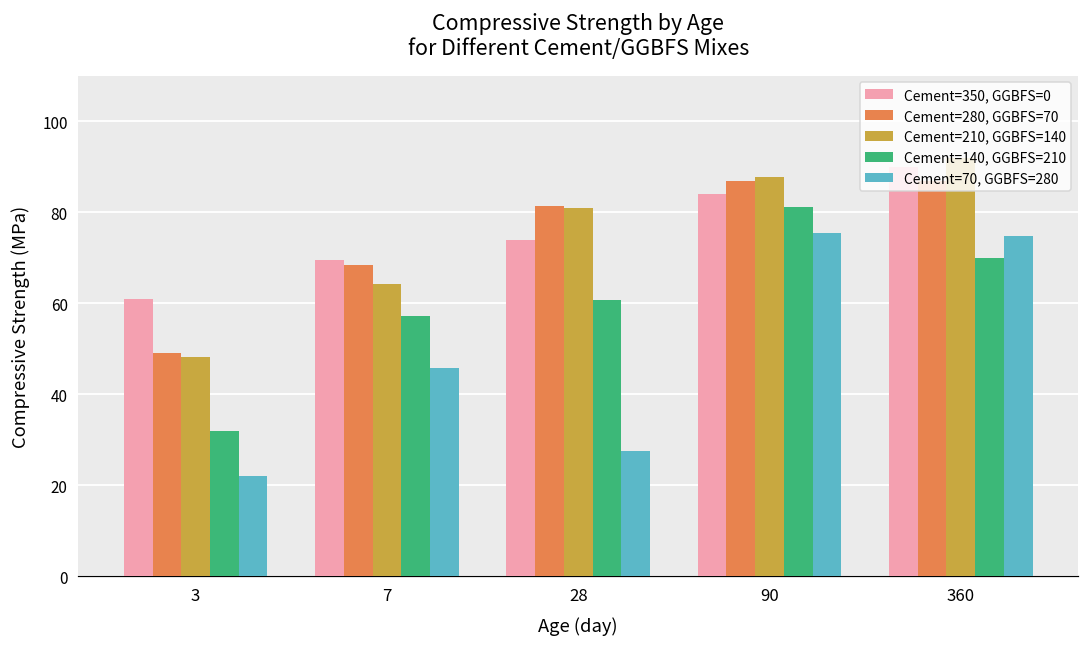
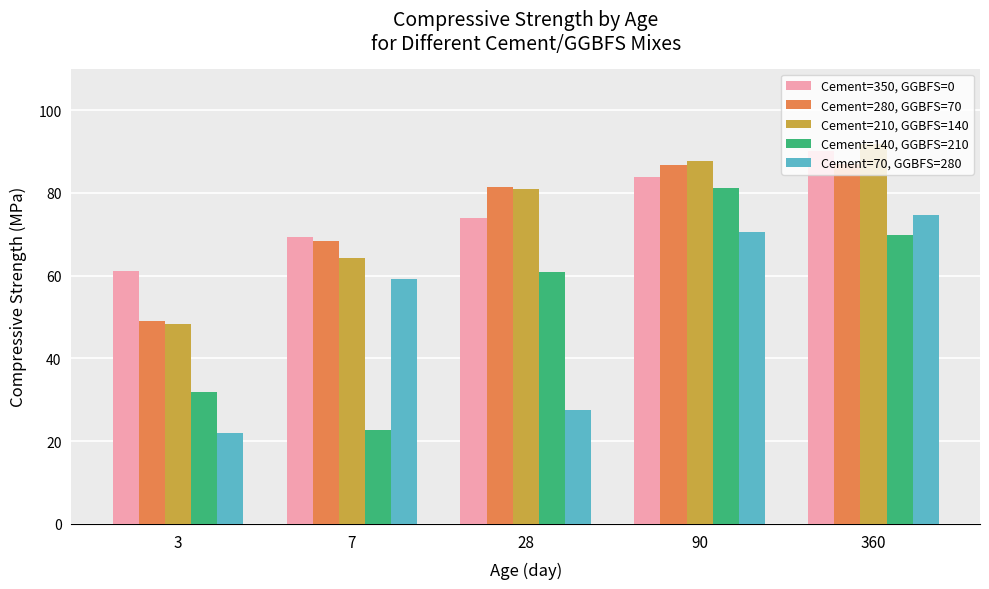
Cement=140, GGBFS=210, 7: 57 -> 23
Cement=70, GGBFS=280, 7: 46 -> 59
Cement=70, GGBFS=280, 90: 76 -> 71
